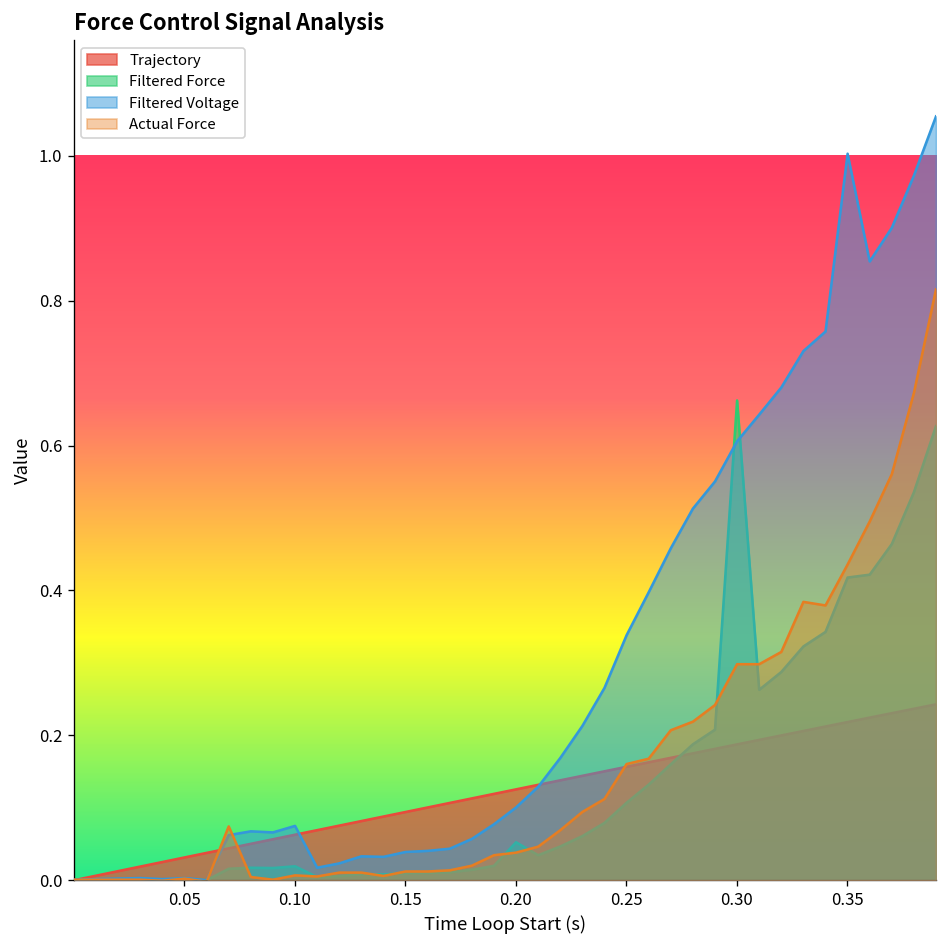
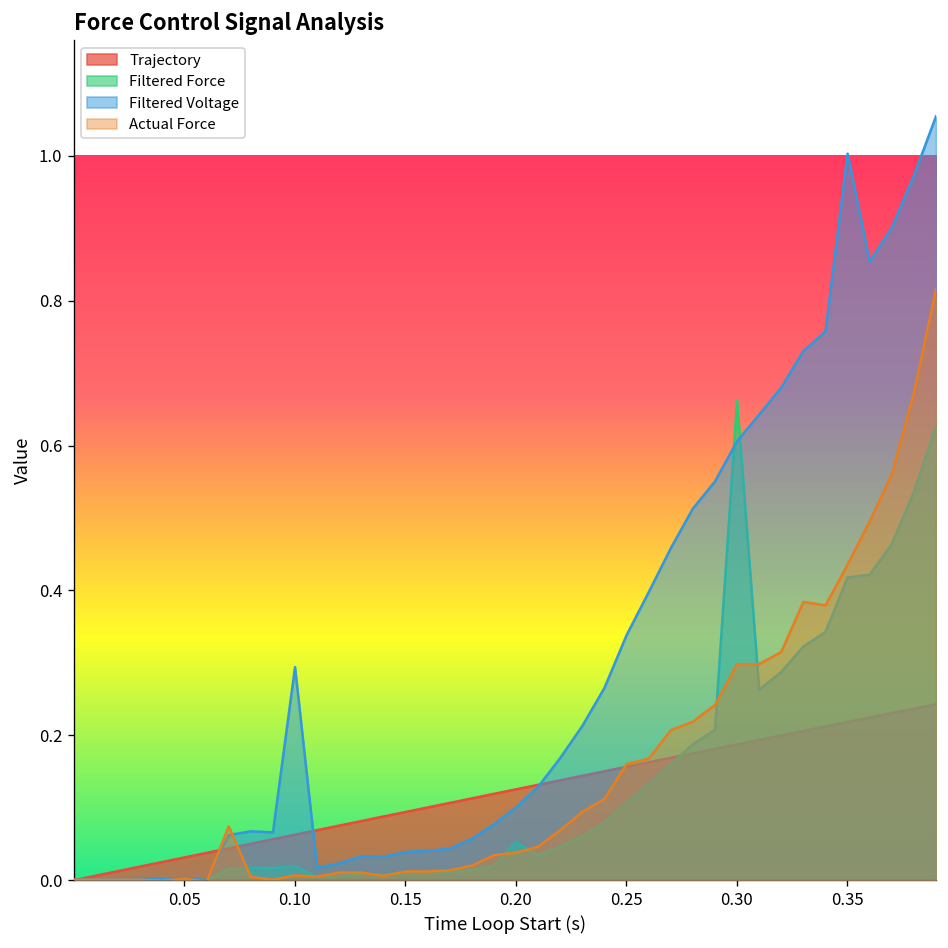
Filtered Voltage, 0.10: 0.08 -> 0.29
